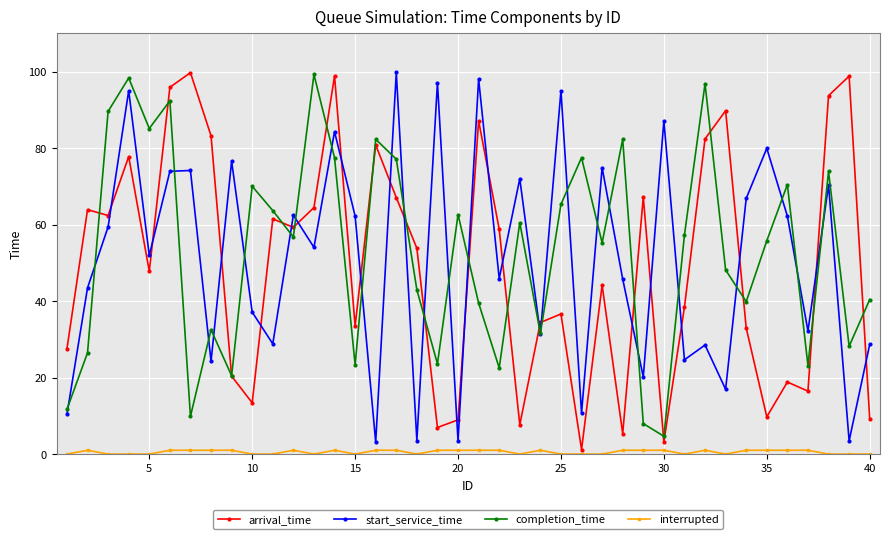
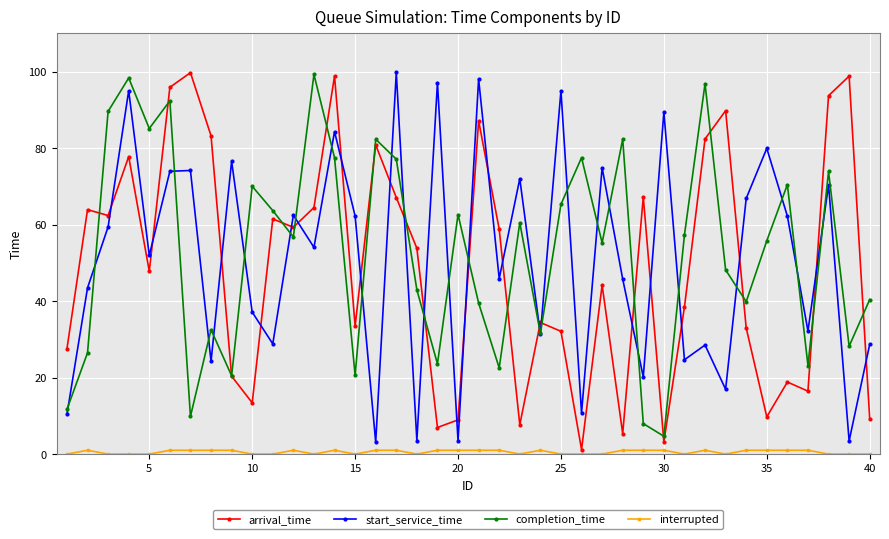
completion_time, 15: 23 -> 21
arrival_time, 25: 37 -> 32
start_service_time, 30: 87 -> 89
